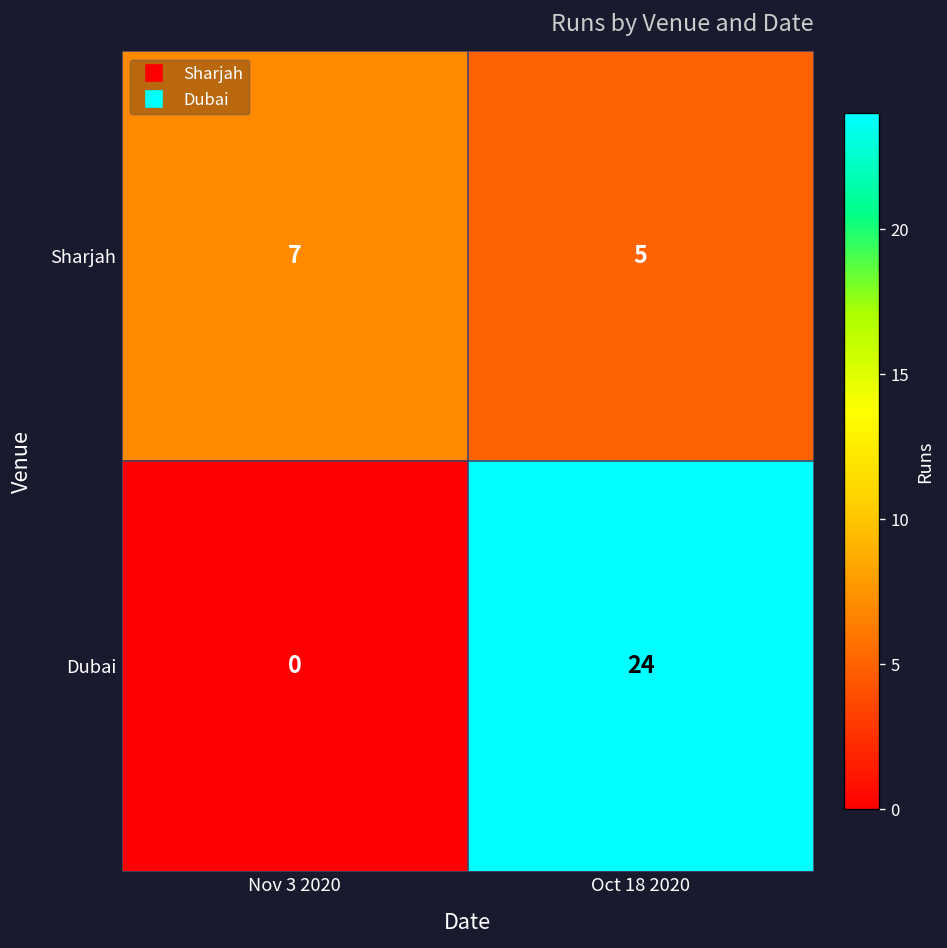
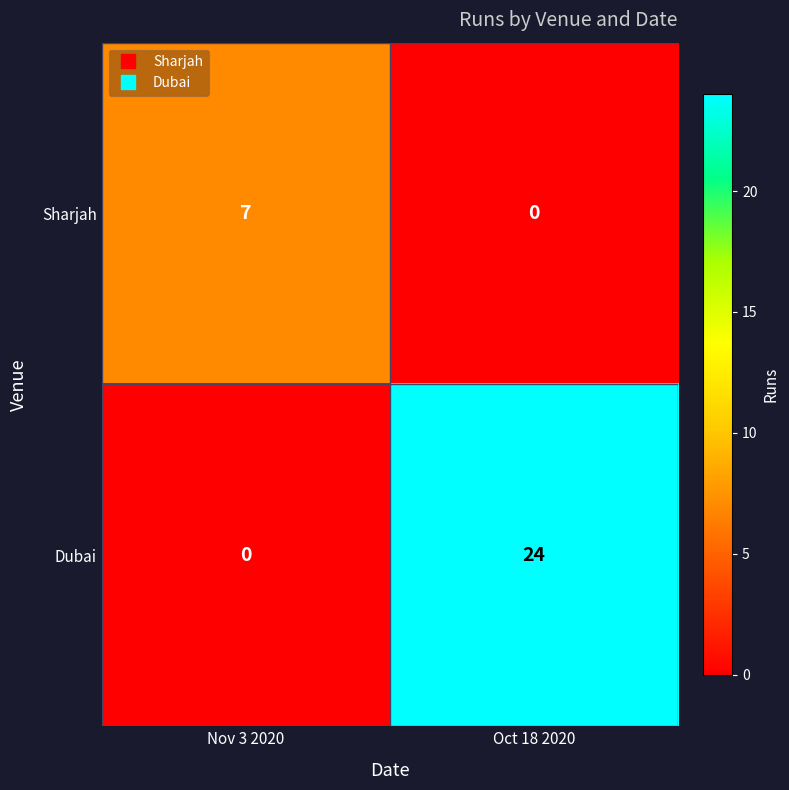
Sharjah, Oct 18 2020: 5 -> 0
